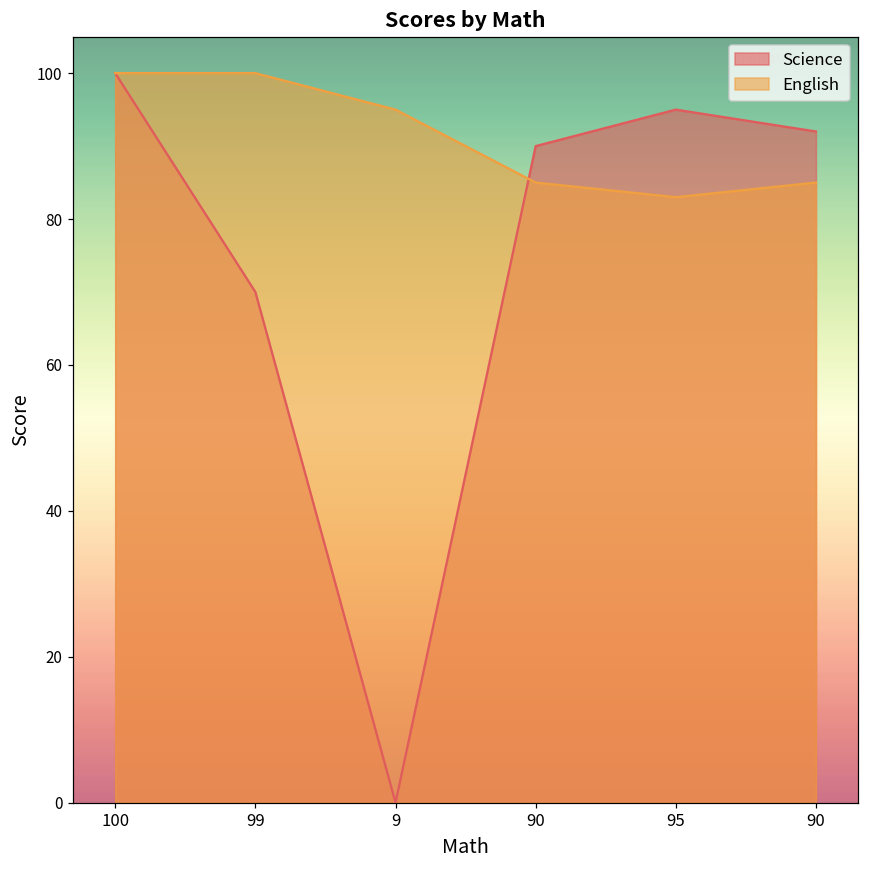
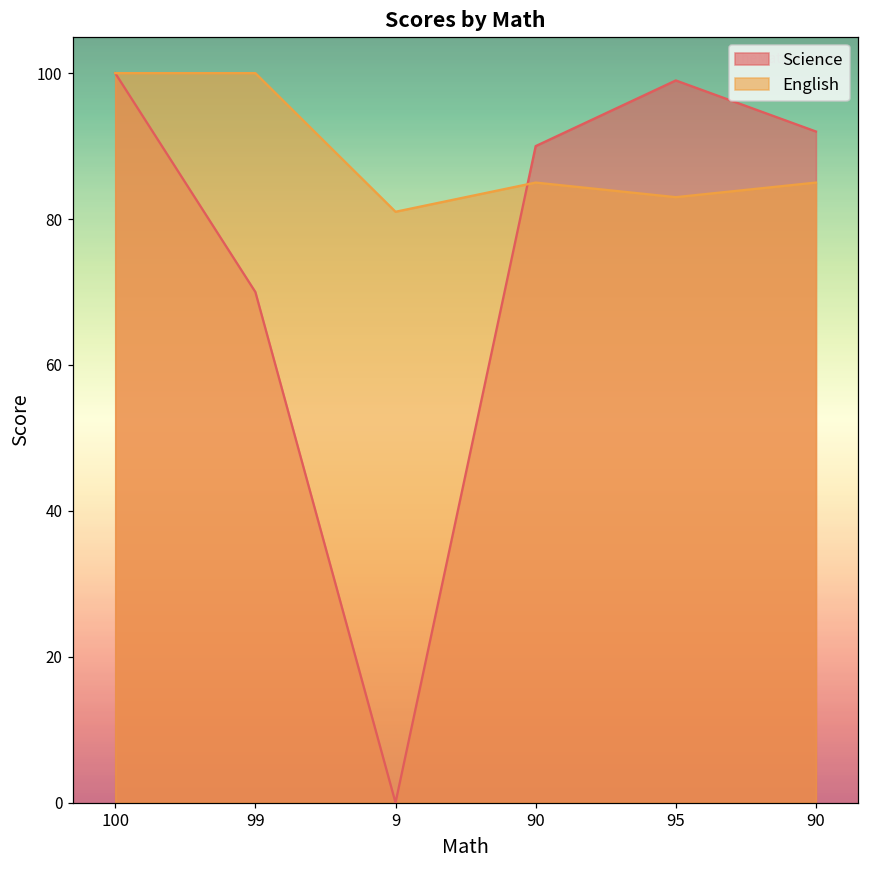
English, 9: 95 -> 81
Science, 95: 95 -> 99
